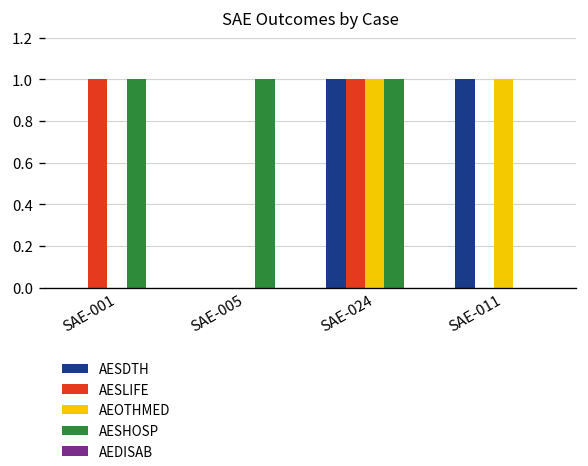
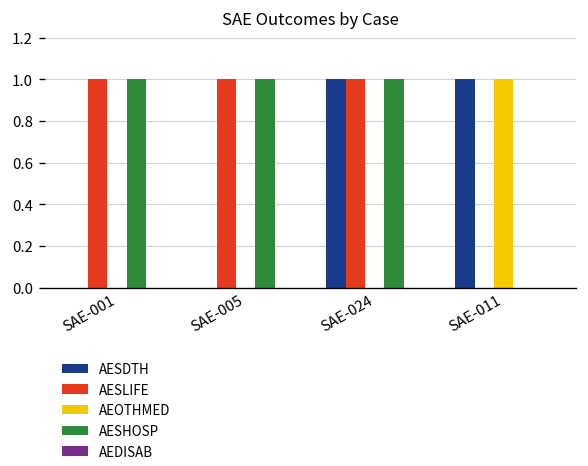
AESLIFE, SAE-005: 0 -> 1
AEOTHMED, SAE-024: 1 -> 0
